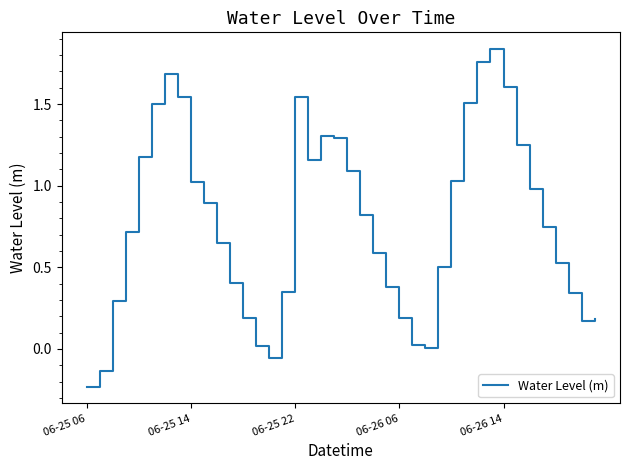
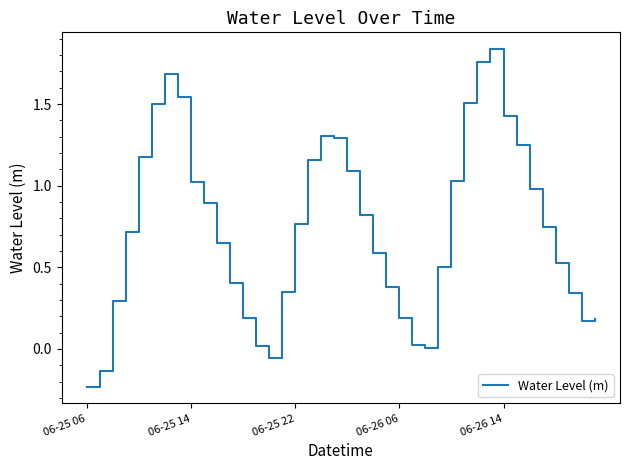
06-25 22: 1.54 -> 0.77
06-26 14: 1.60 -> 1.43
